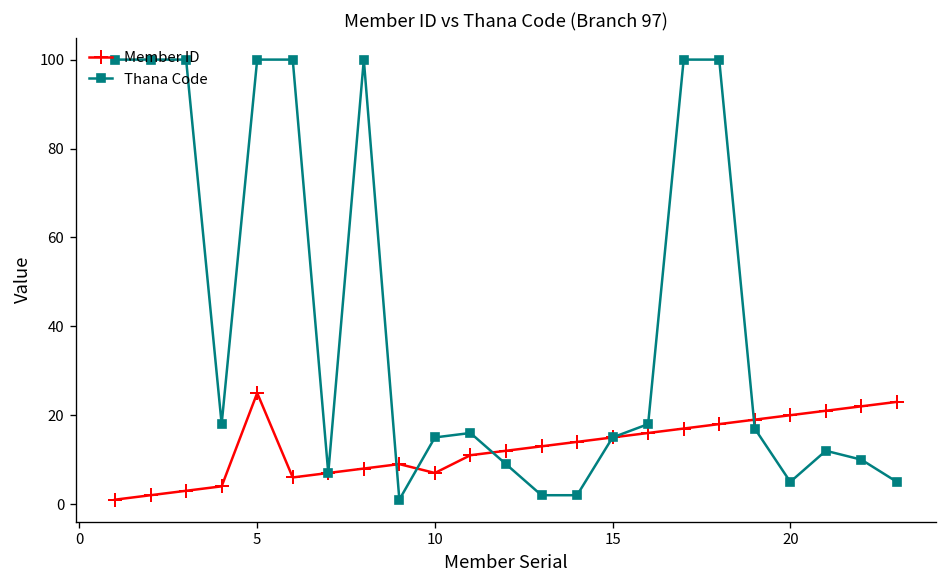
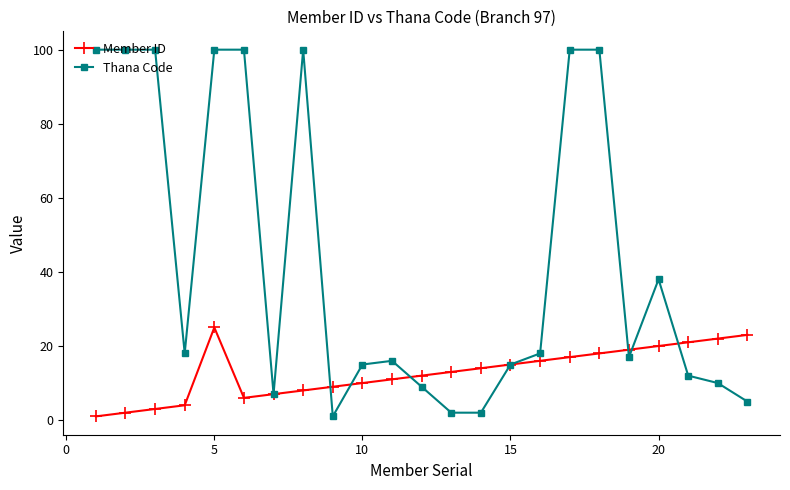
Member ID, 10: 7 -> 10
Thana Code, 20: 5 -> 38
